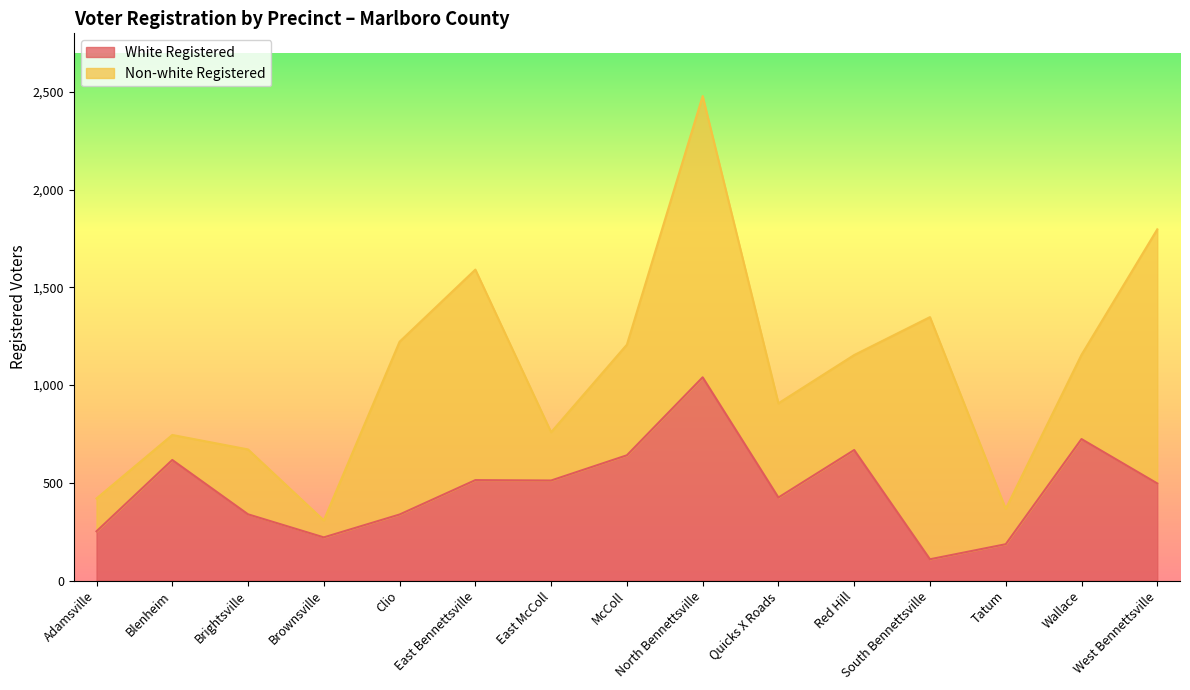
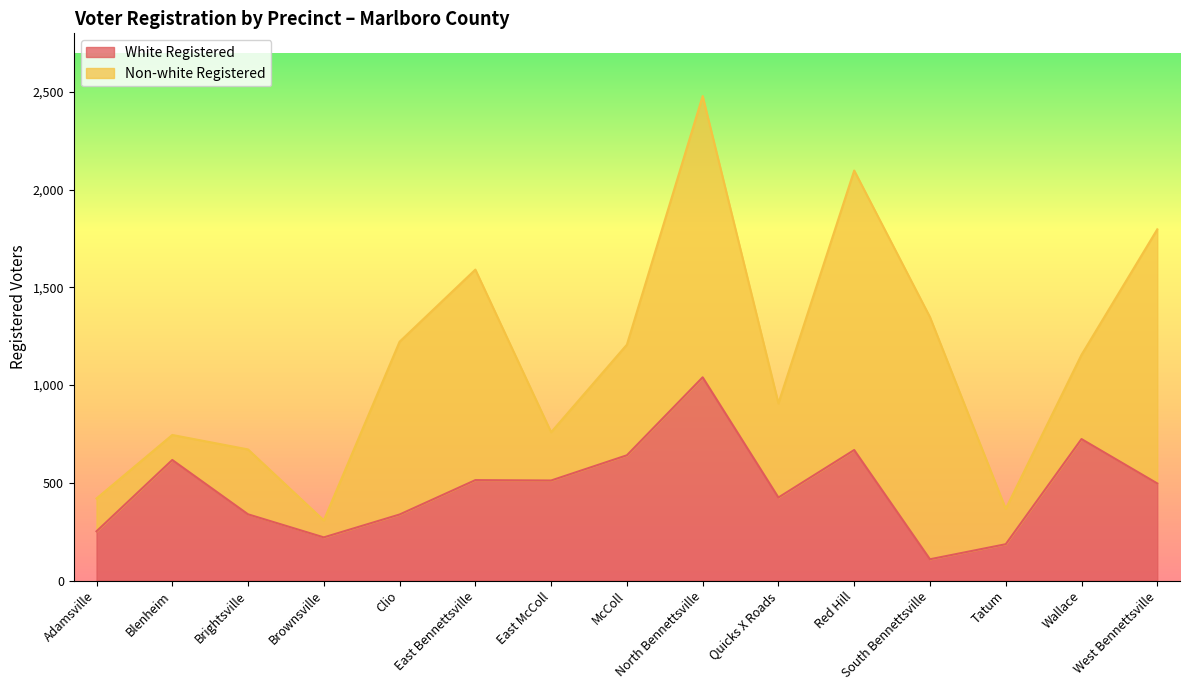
Non-white Registered, Red Hill: 490 -> 1,430
